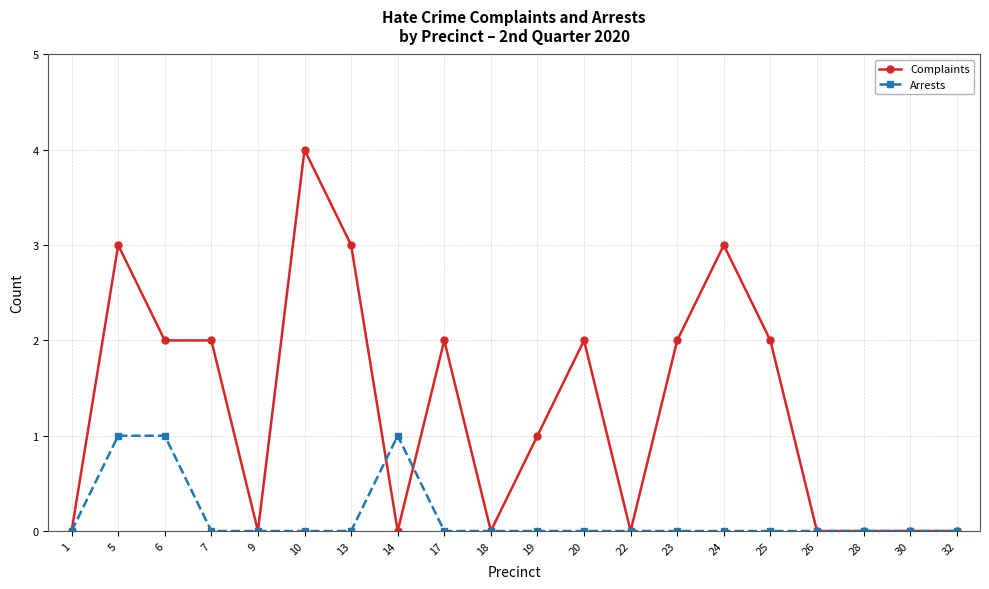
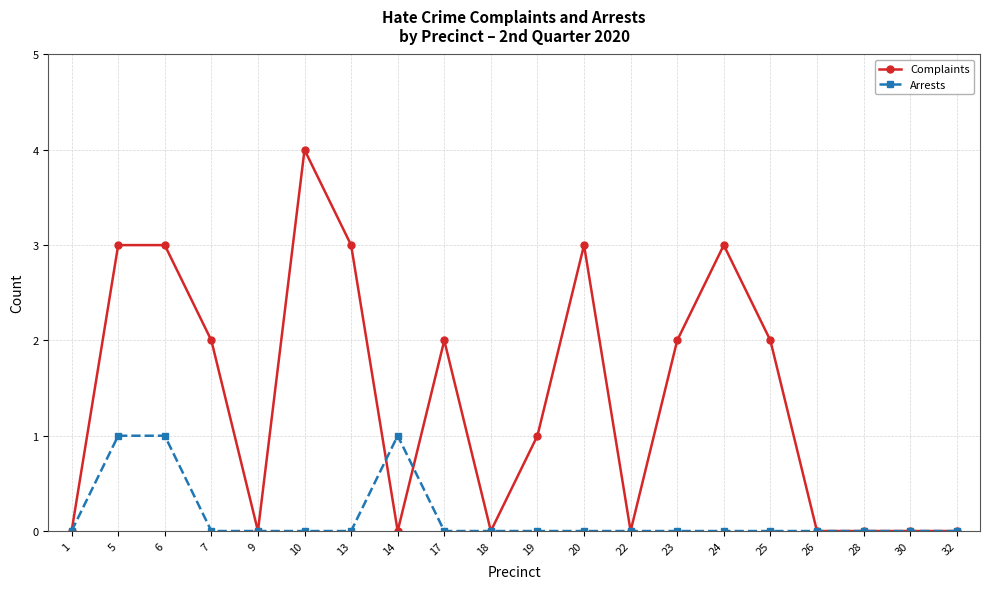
Complaints, 6: 2 -> 3
Complaints, 20: 2 -> 3
